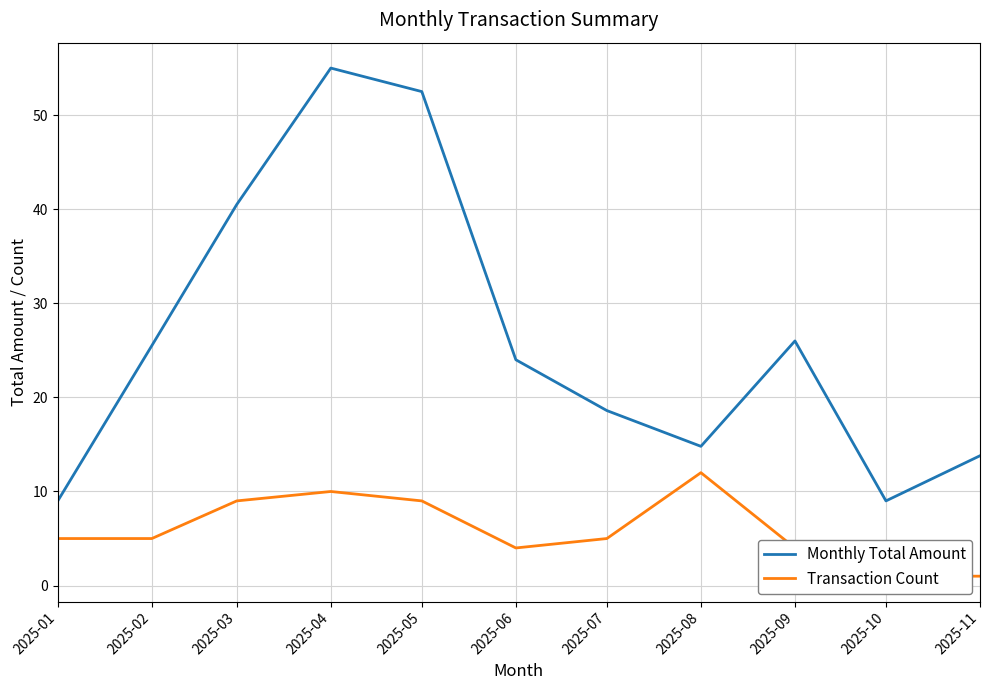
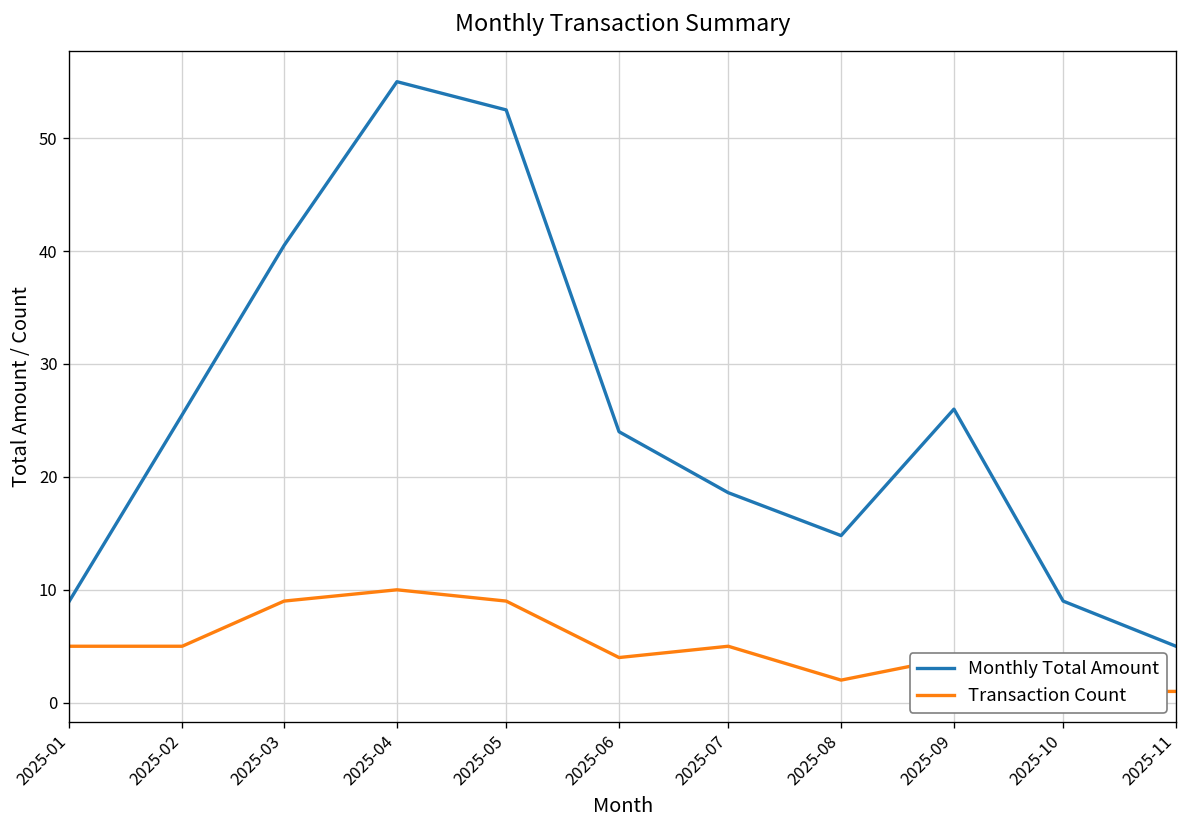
Transaction Count, 2025-08: 12 -> 2
Monthly Total Amount, 2025-11: 14 -> 5
